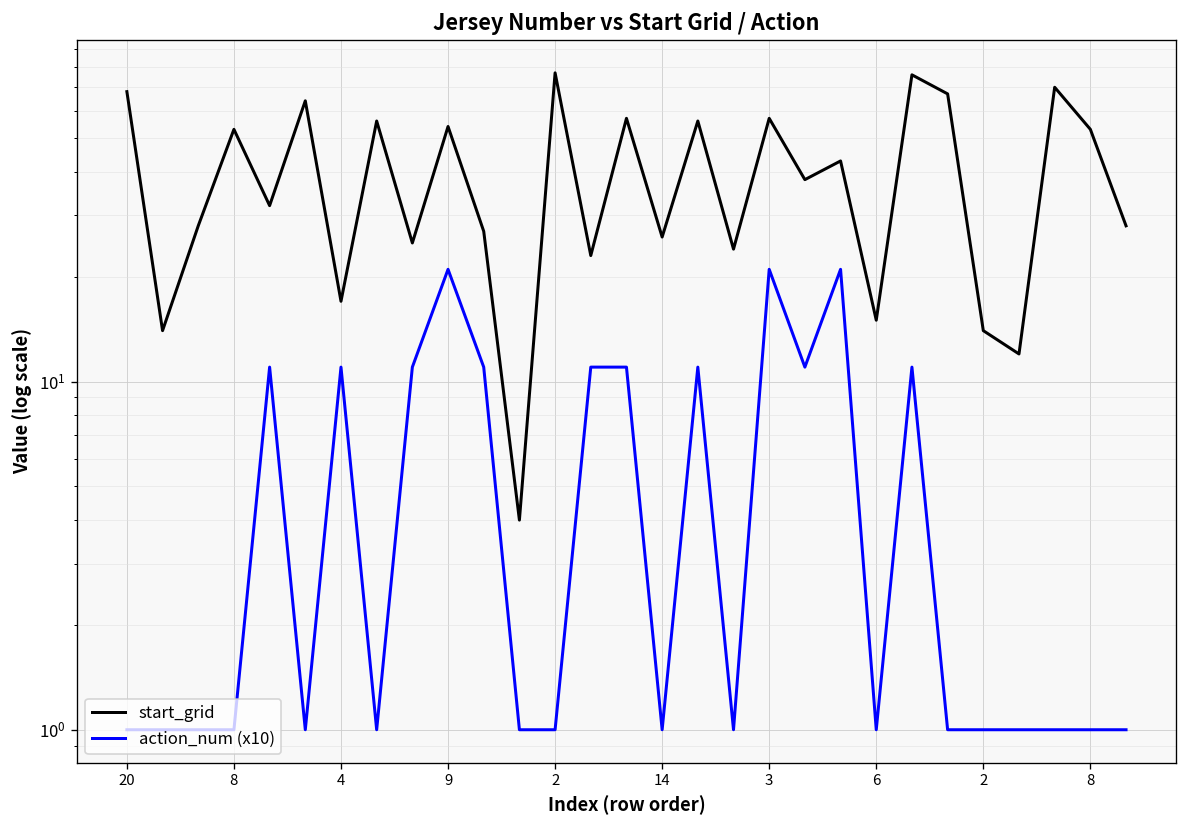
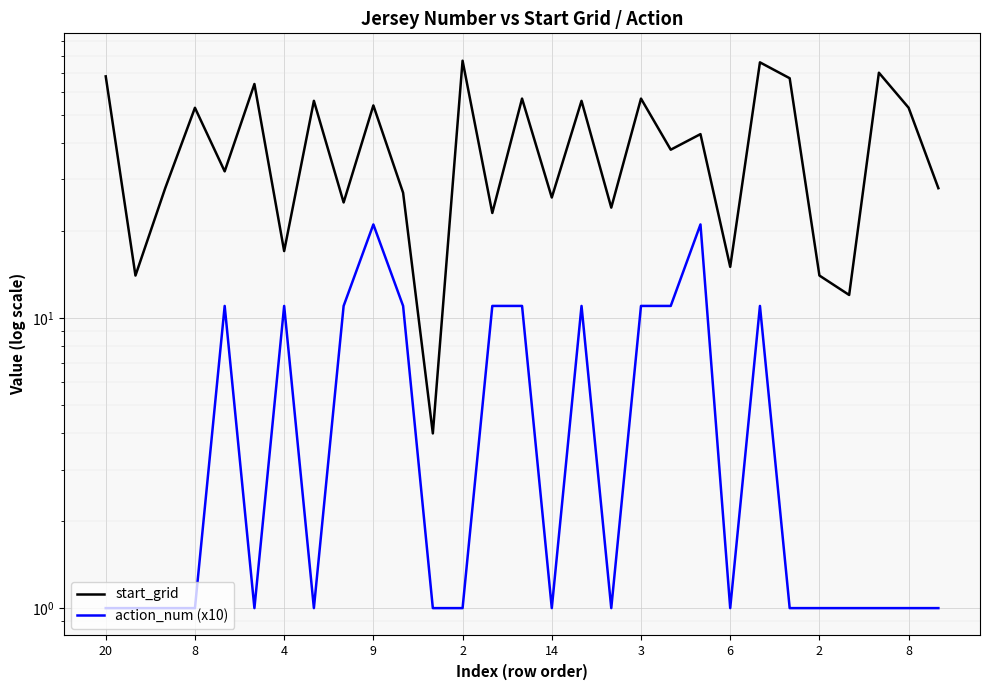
action_num (x10), 3: 21 -> 11.0
